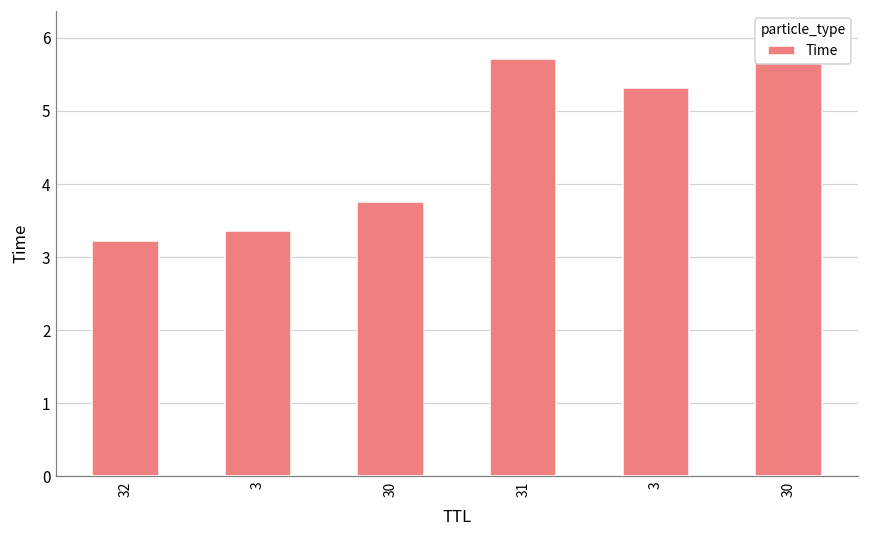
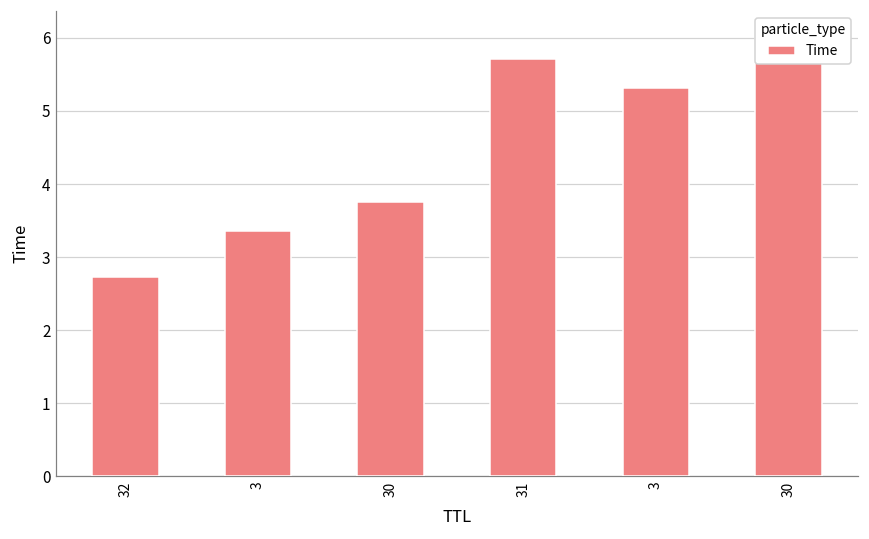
32: 3.2 -> 2.7
